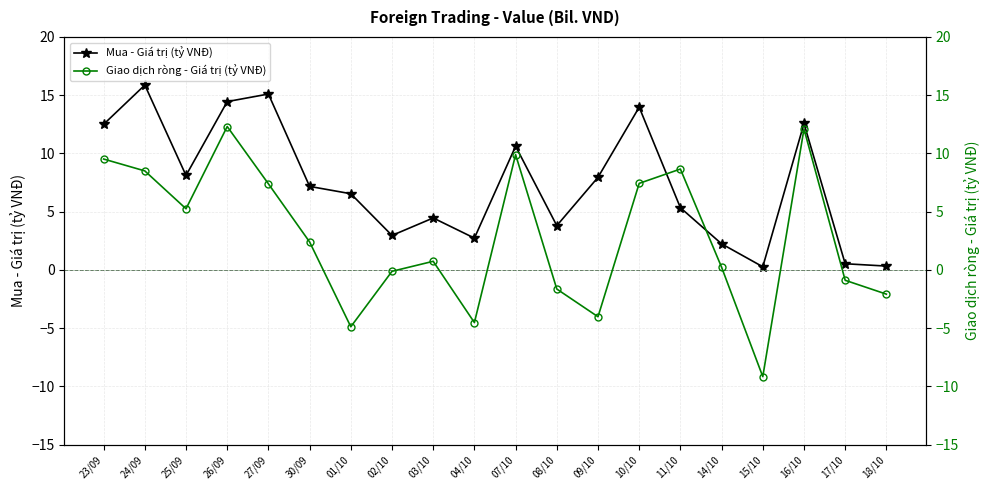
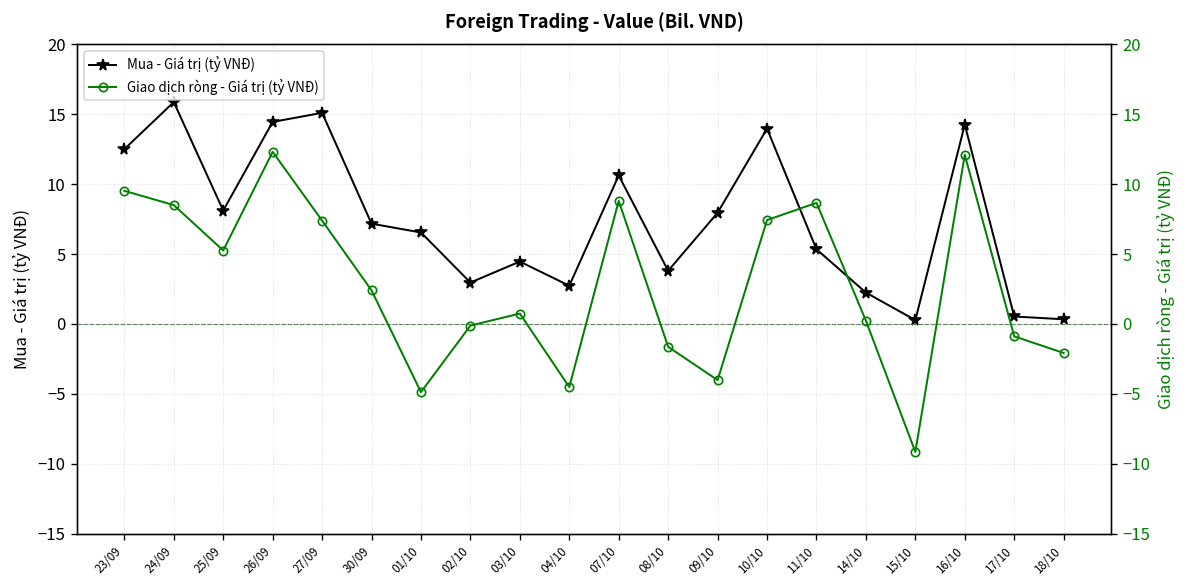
Mua - Giá trị (tỷ VNĐ), 16/10: 12.6 -> 14.3
Giao dịch ròng - Giá trị (tỷ VNĐ), 07/10: 9.9 -> 8.8
